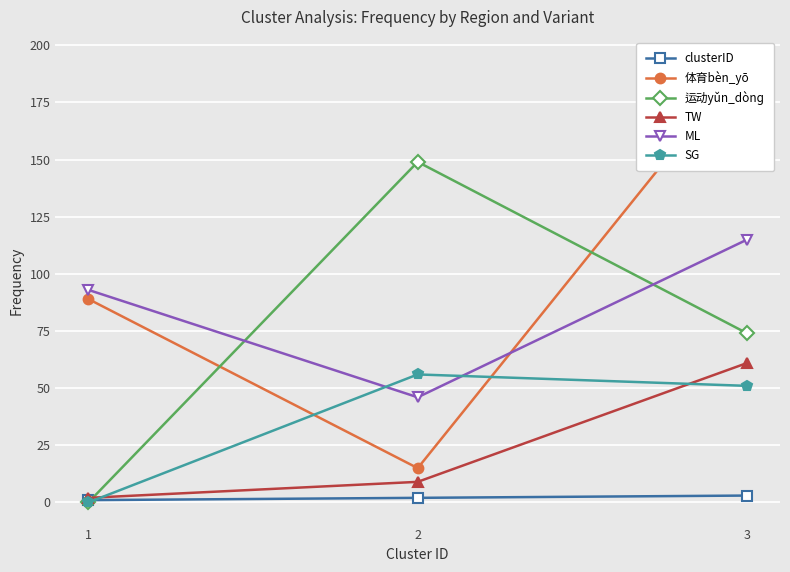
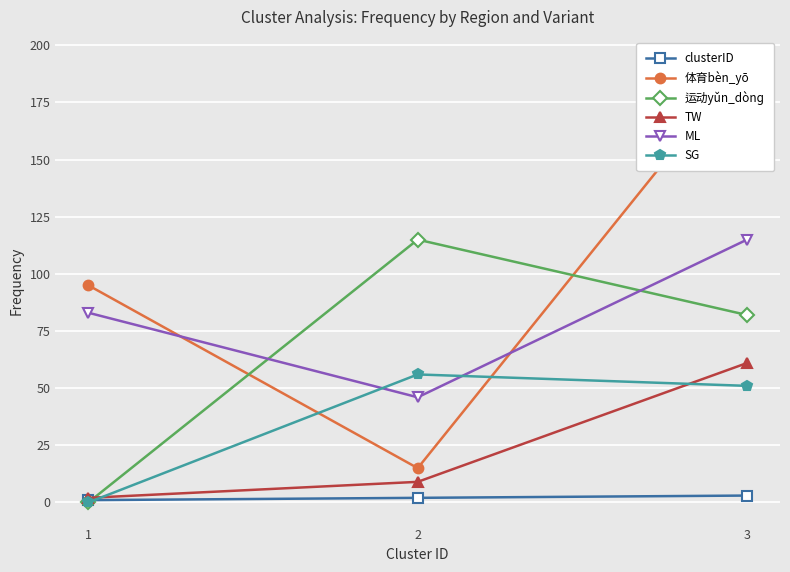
体育bèn_yō, 1: 89 -> 95
ML, 1: 93 -> 83
运动yǔn_dònɡ, 2: 149 -> 115
运动yǔn_dònɡ, 3: 74 -> 82
